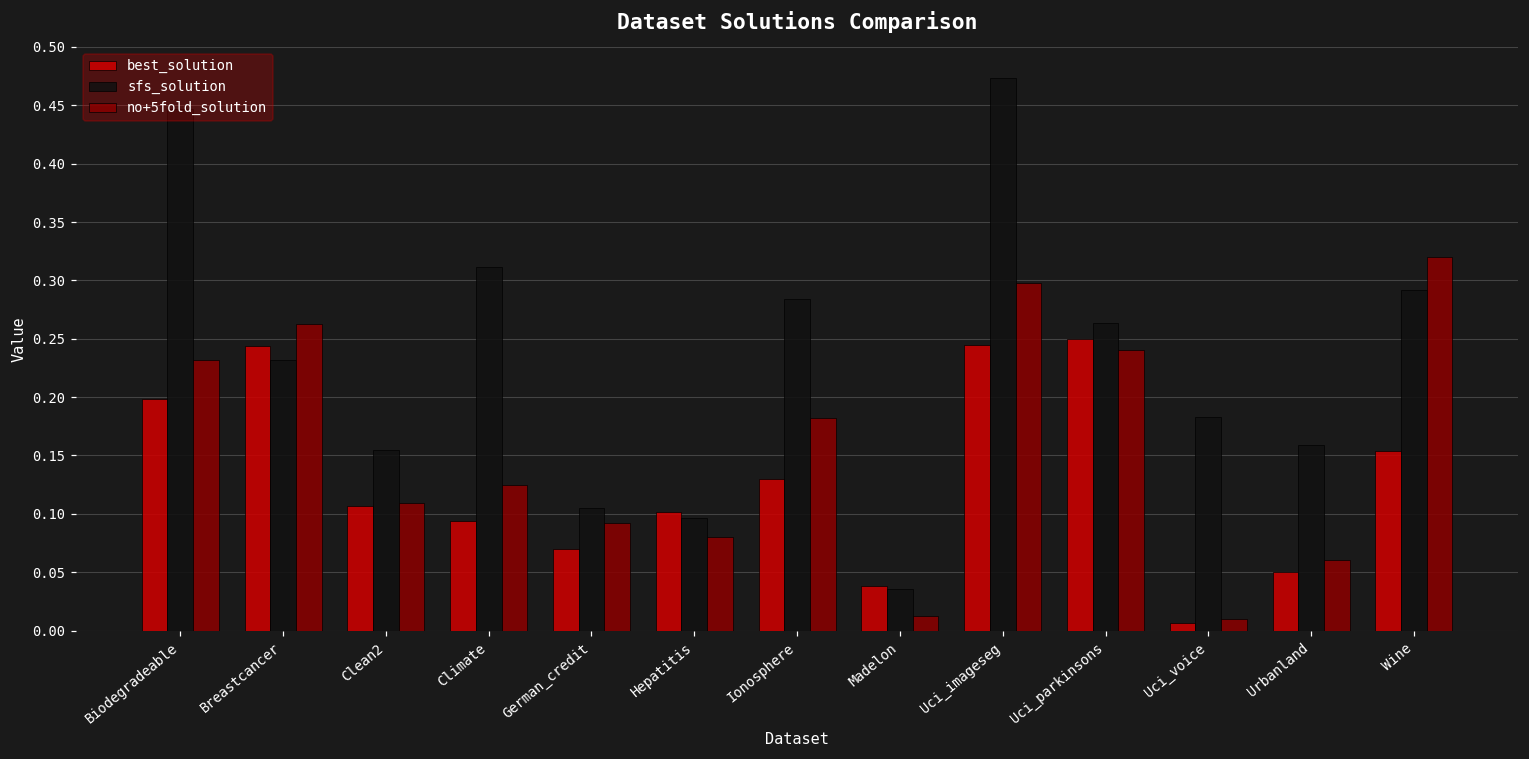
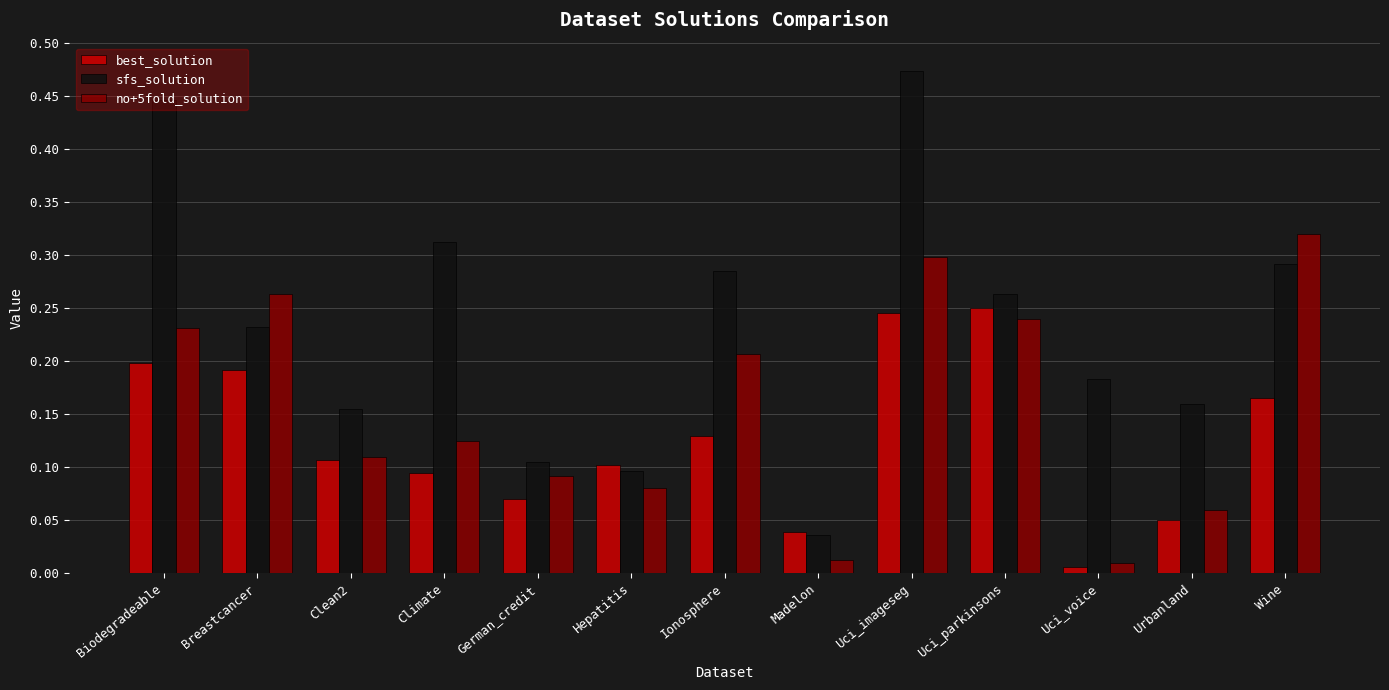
best_solution, Breastcancer: 0.244 -> 0.191
no+5fold_solution, Ionosphere: 0.182 -> 0.206
best_solution, Wine: 0.154 -> 0.165
